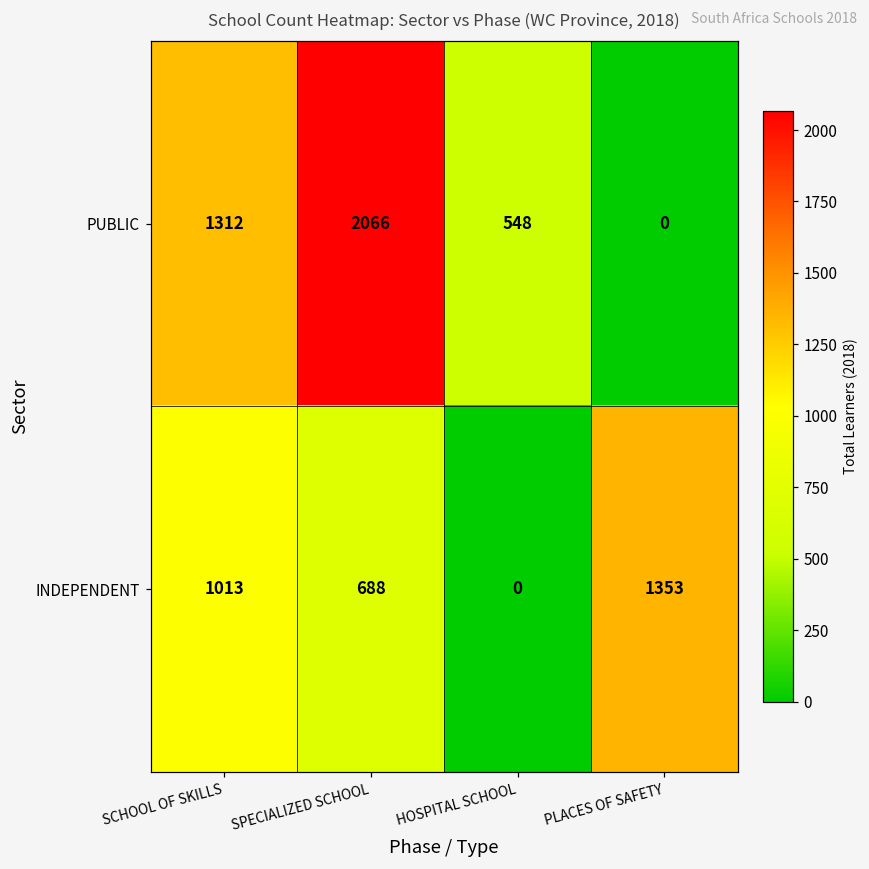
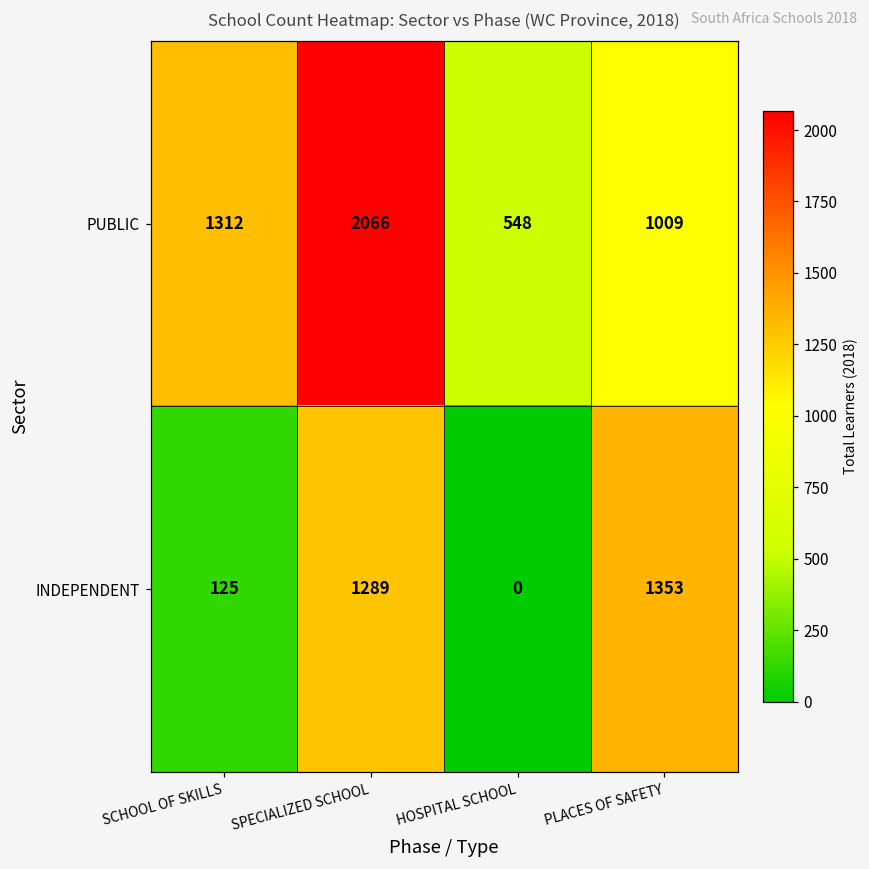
PUBLIC, PLACES OF SAFETY: 0 -> 1009
INDEPENDENT, SCHOOL OF SKILLS: 1013 -> 125
INDEPENDENT, SPECIALIZED SCHOOL: 688 -> 1289
